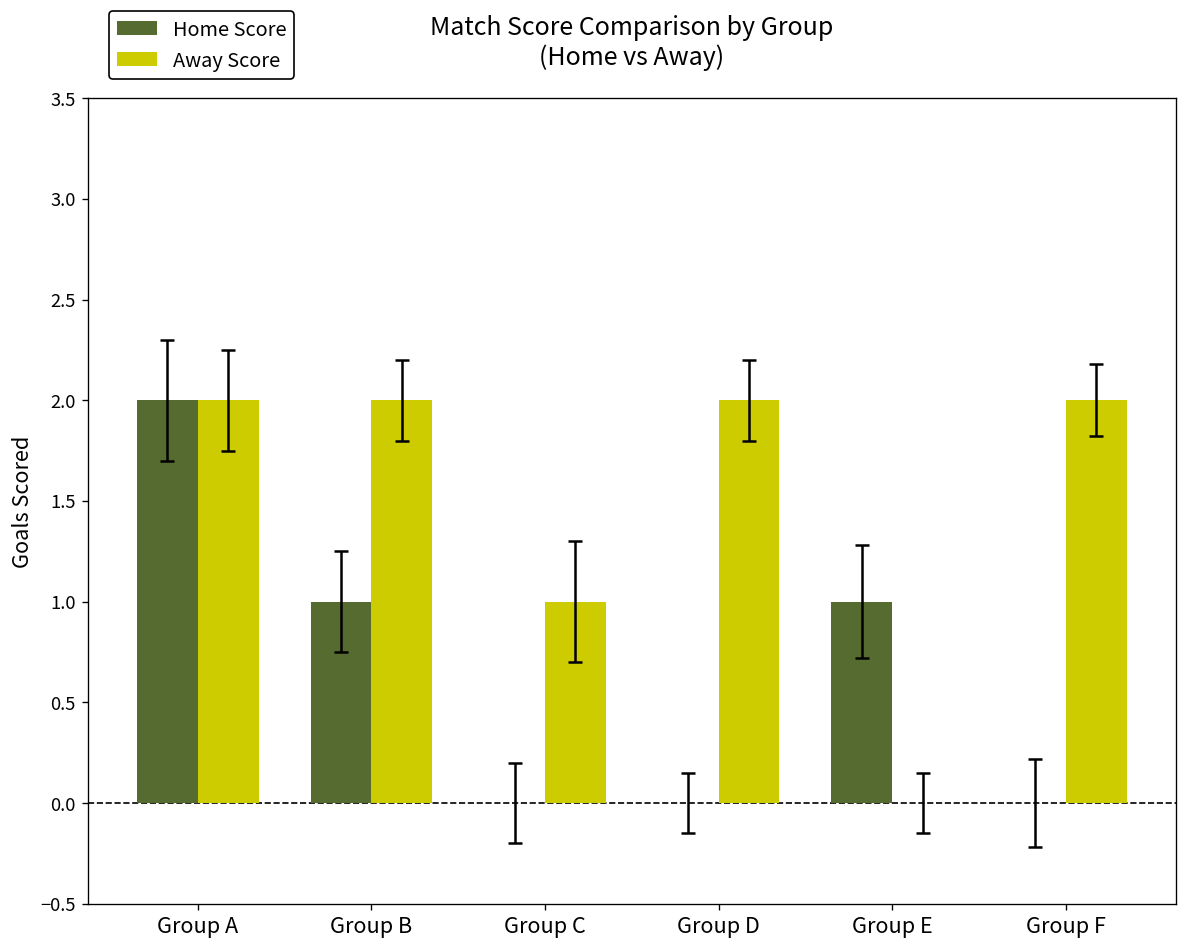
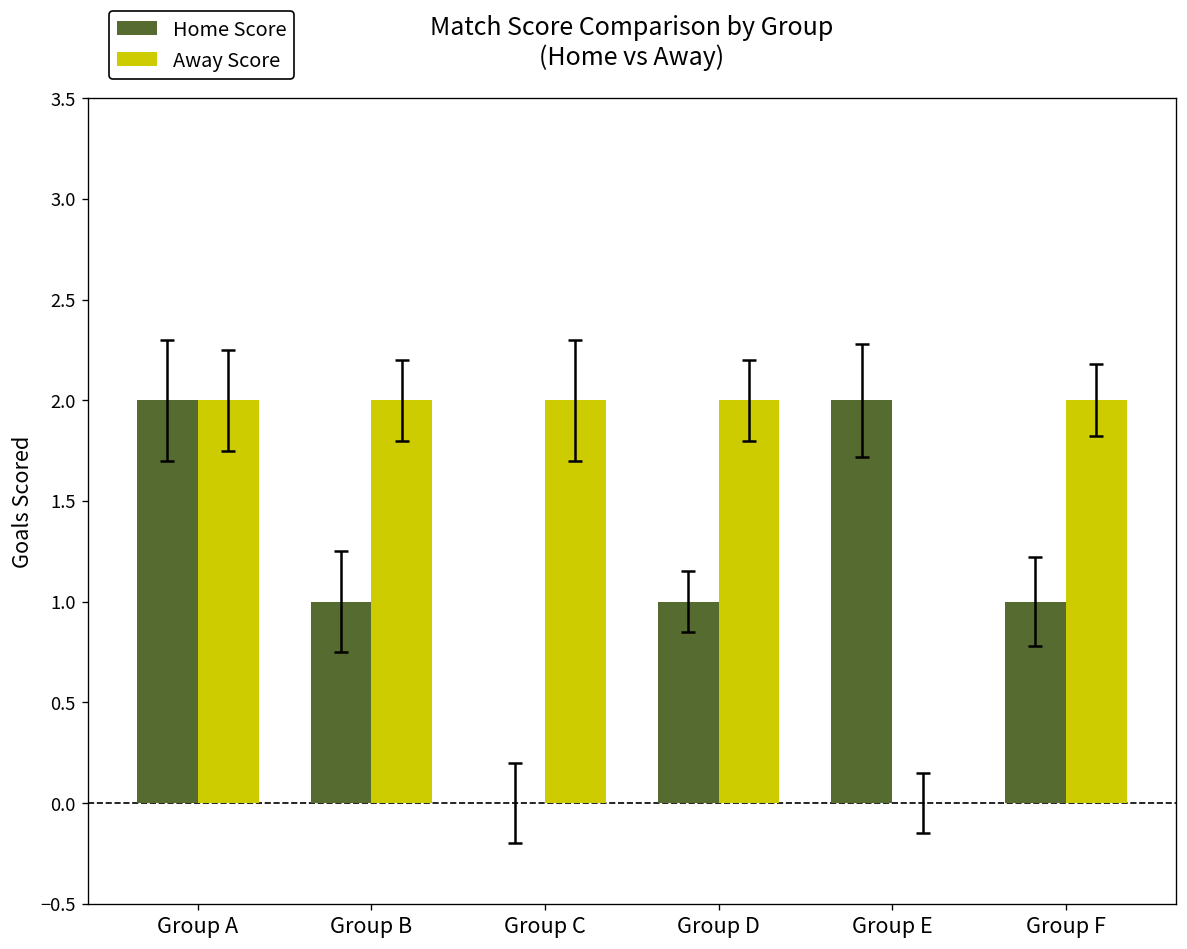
Away Score, Group C: 1 -> 2
Home Score, Group D: 0 -> 1
Home Score, Group E: 1 -> 2
Home Score, Group F: 0 -> 1
